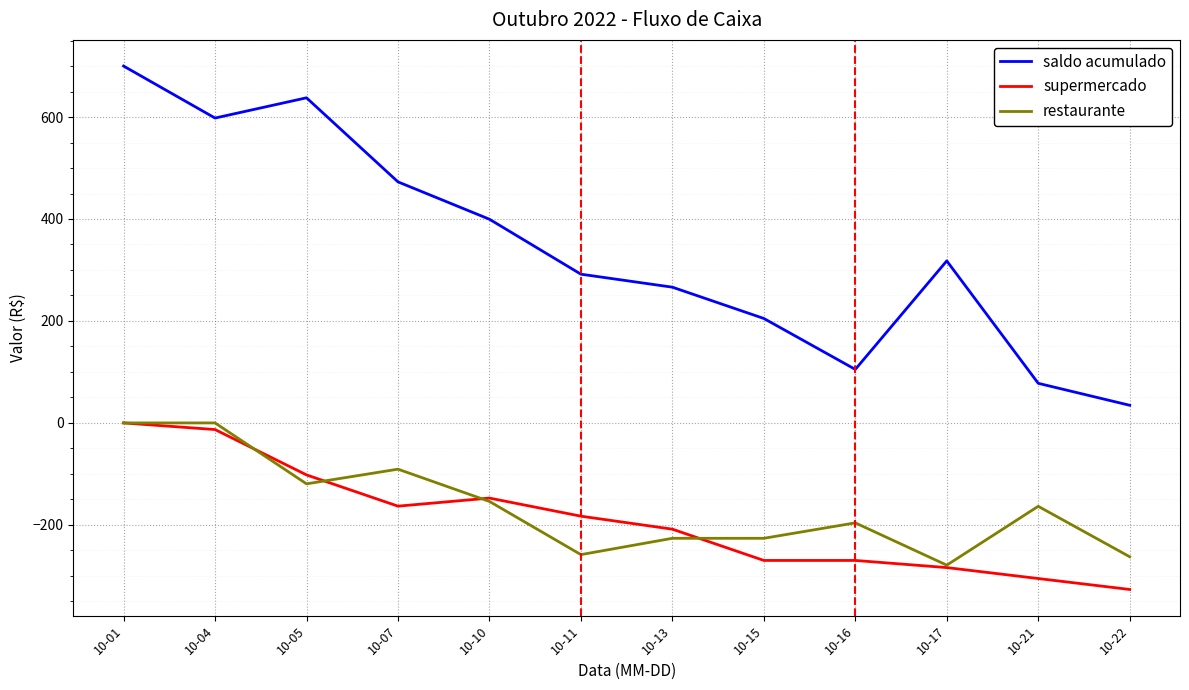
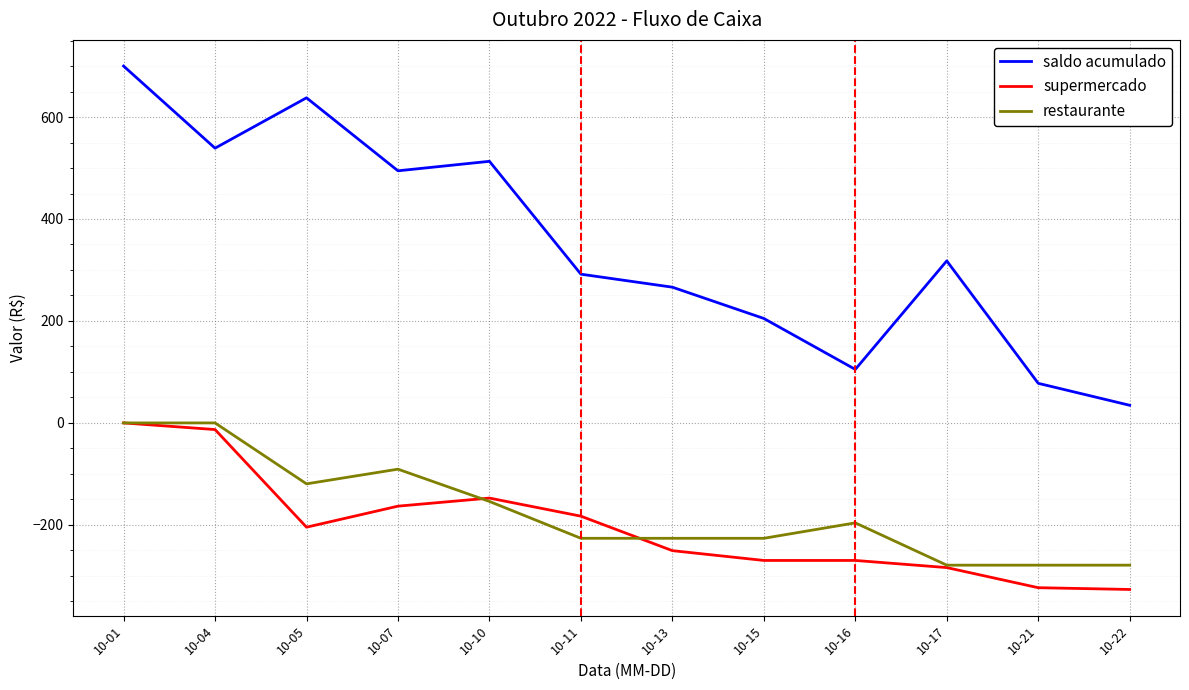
saldo acumulado, 10-04: 600 -> 540
supermercado, 10-05: -100 -> -200
saldo acumulado, 10-07: 470 -> 490
saldo acumulado, 10-10: 400 -> 510
restaurante, 10-11: -260 -> -230
supermercado, 10-13: -210 -> -250
supermercado, 10-21: -310 -> -320
restaurante, 10-21: -160 -> -280
restaurante, 10-22: -260 -> -280
